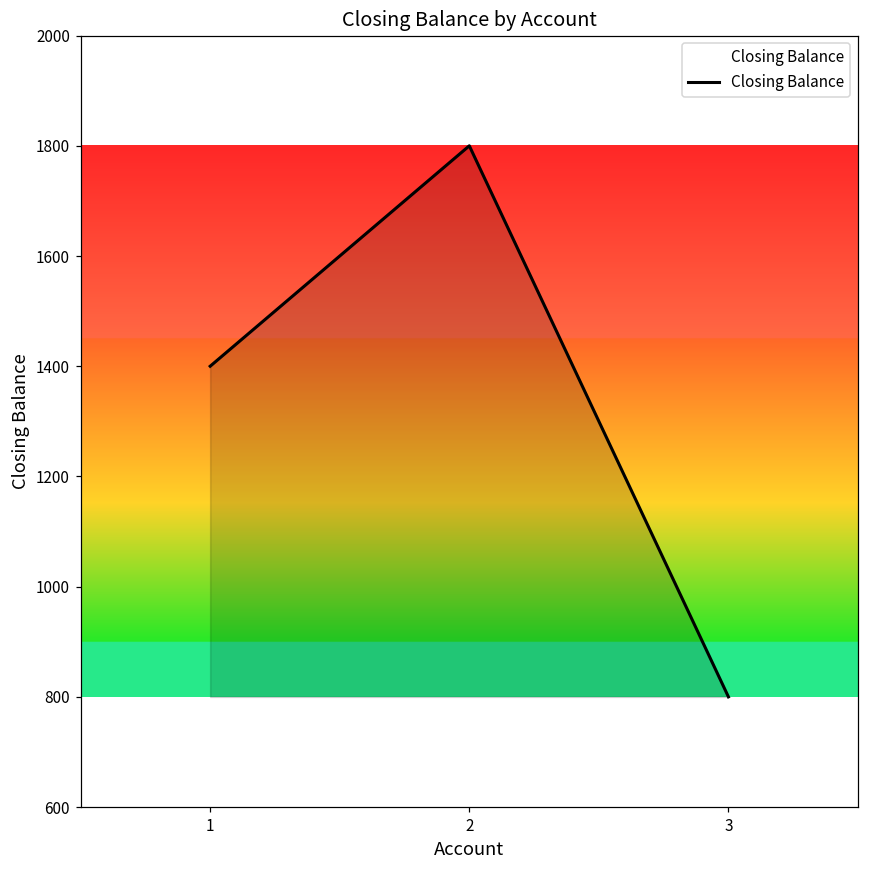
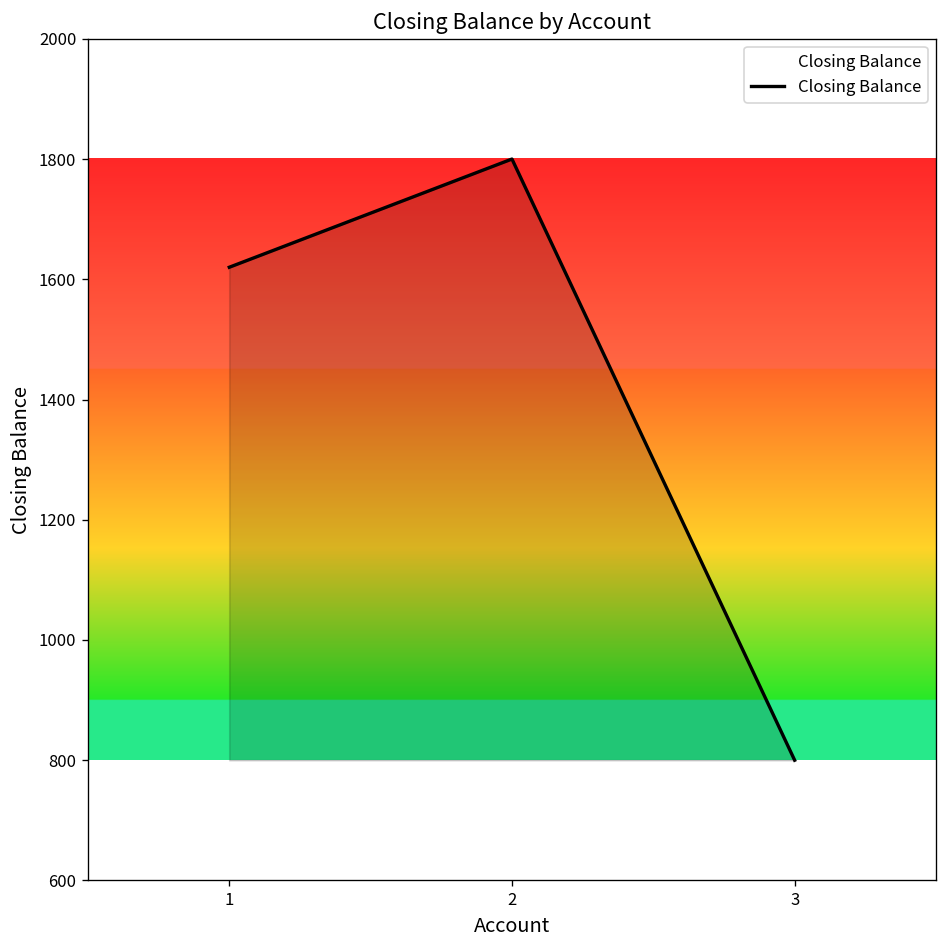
1: 1400 -> 1620
